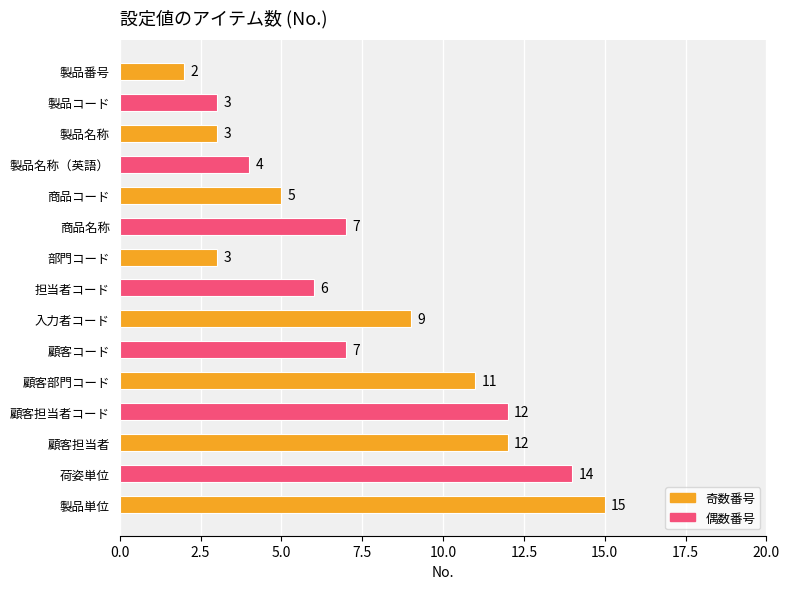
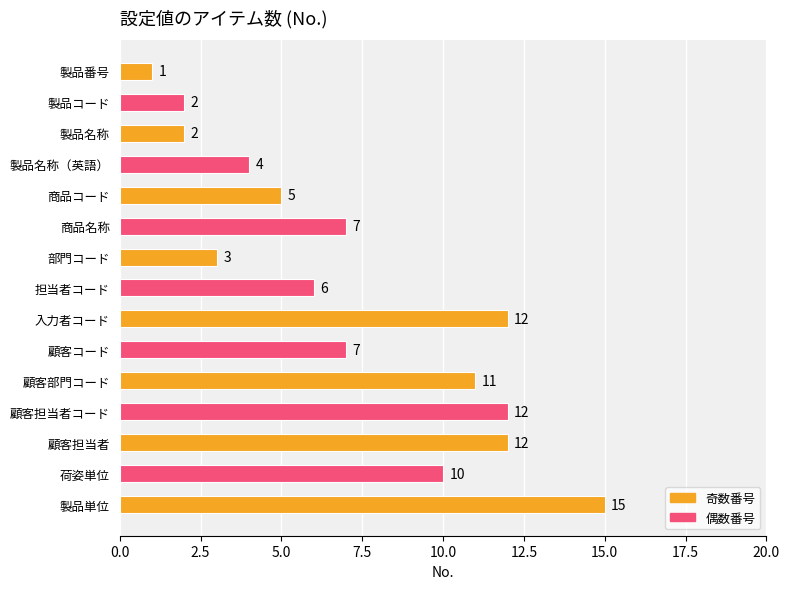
製品番号: 2 -> 1
製品コード: 3 -> 2
製品名称: 3 -> 2
入力者コード: 9 -> 12
荷姿単位: 14 -> 10
